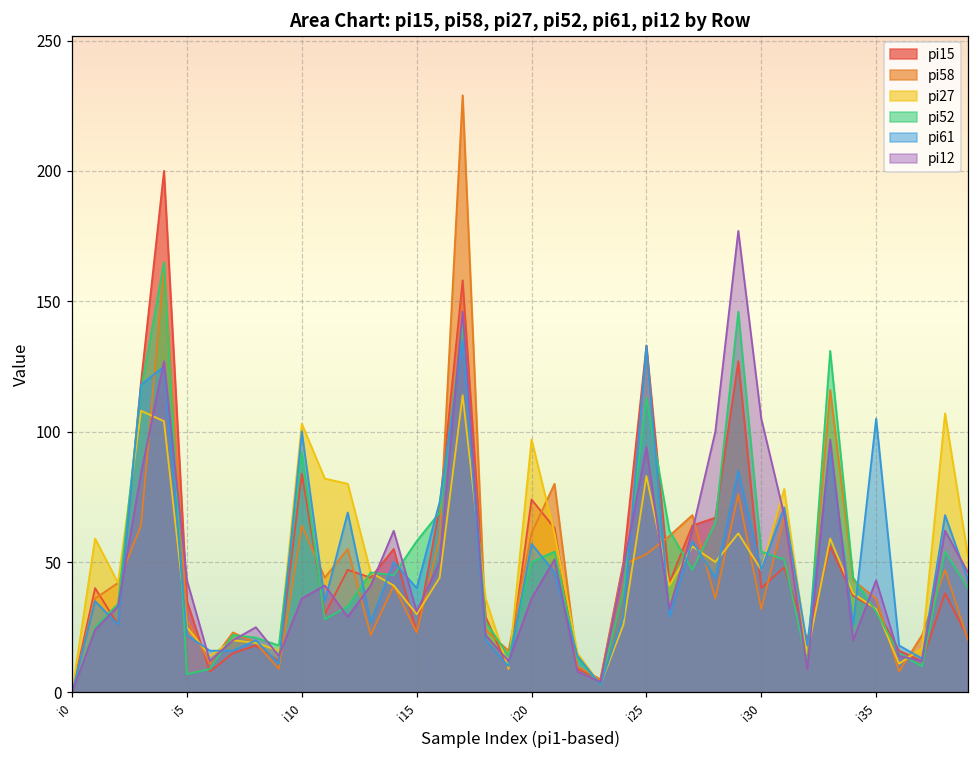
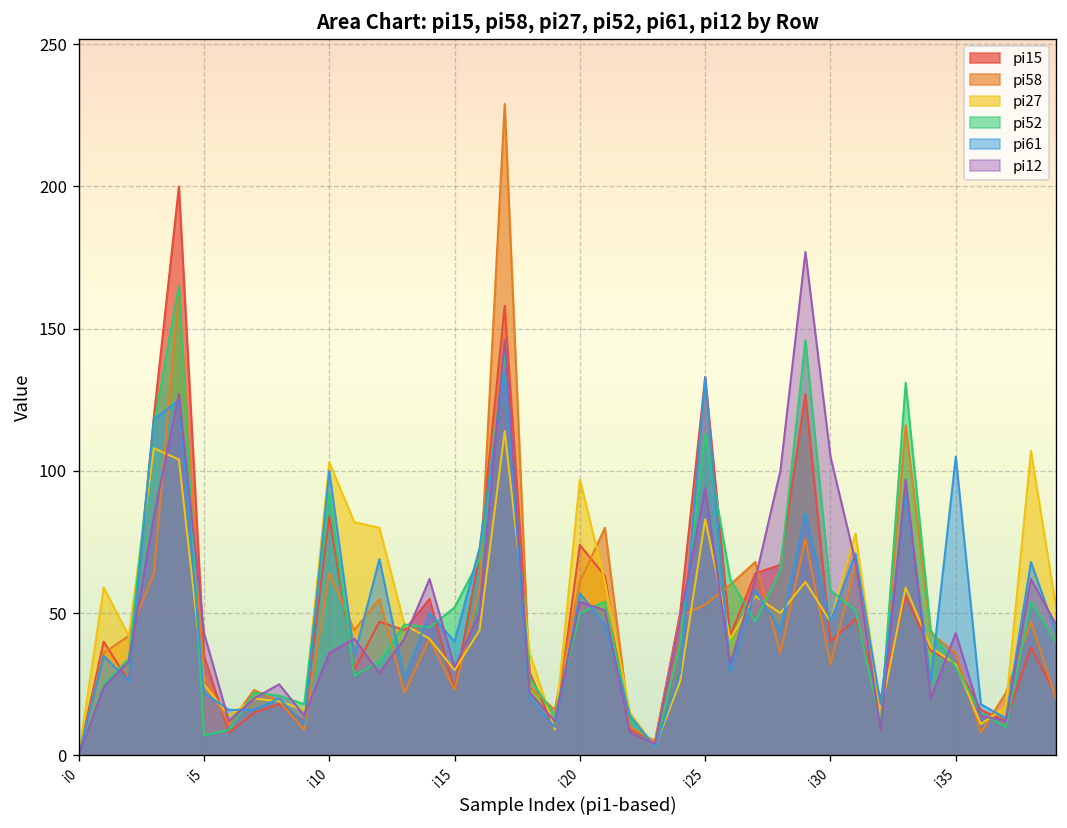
pi52, i15: 58 -> 52
pi12, i20: 36 -> 54
pi52, i30: 54 -> 58
